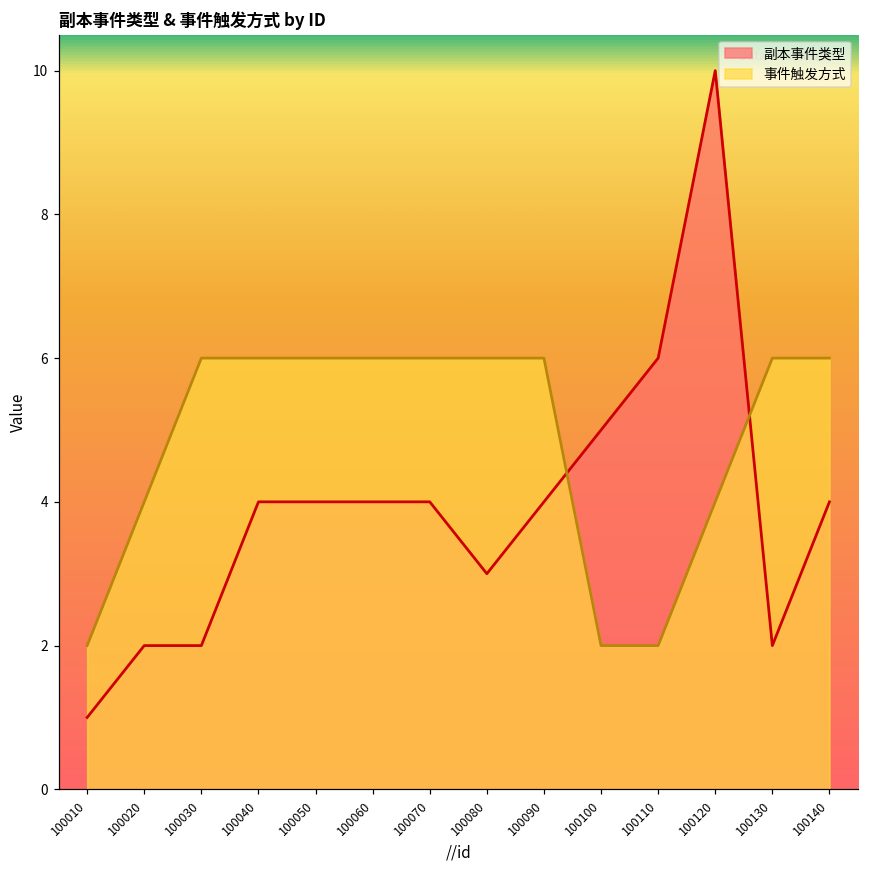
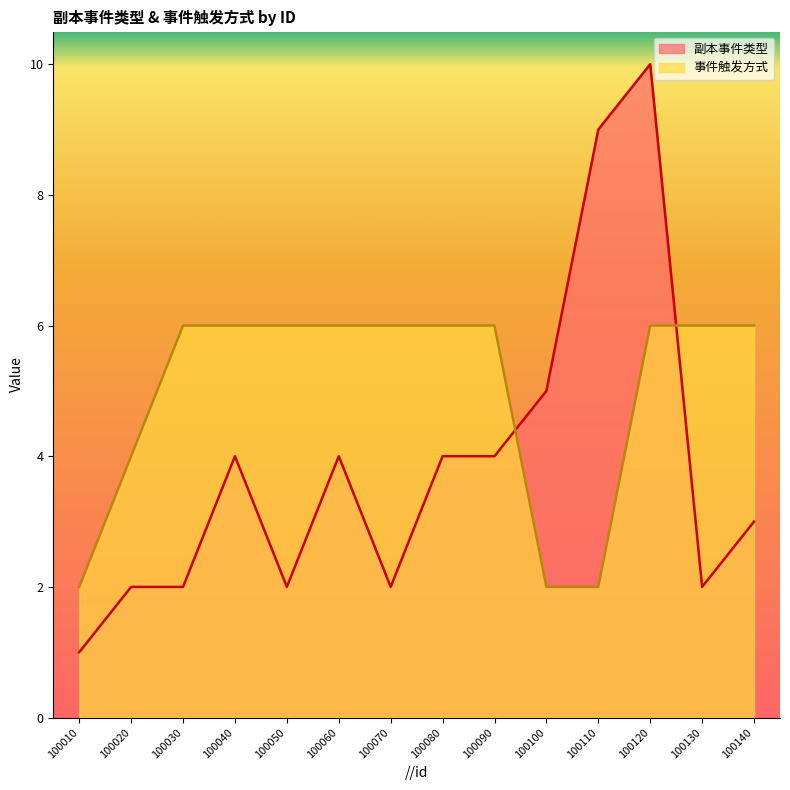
副本事件类型, 100050: 4 -> 2
副本事件类型, 100070: 4 -> 2
副本事件类型, 100080: 3 -> 4
副本事件类型, 100110: 6 -> 9
事件触发方式, 100120: 4.0 -> 6.0
副本事件类型, 100140: 4 -> 3
